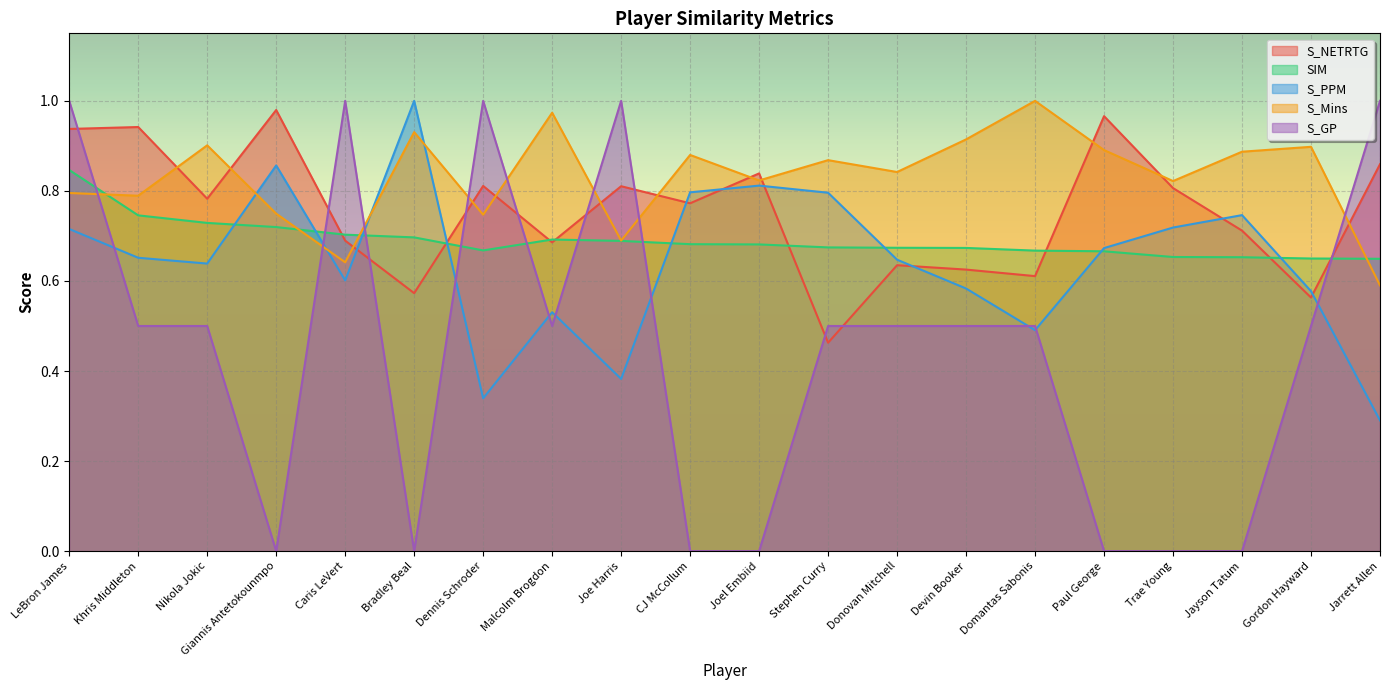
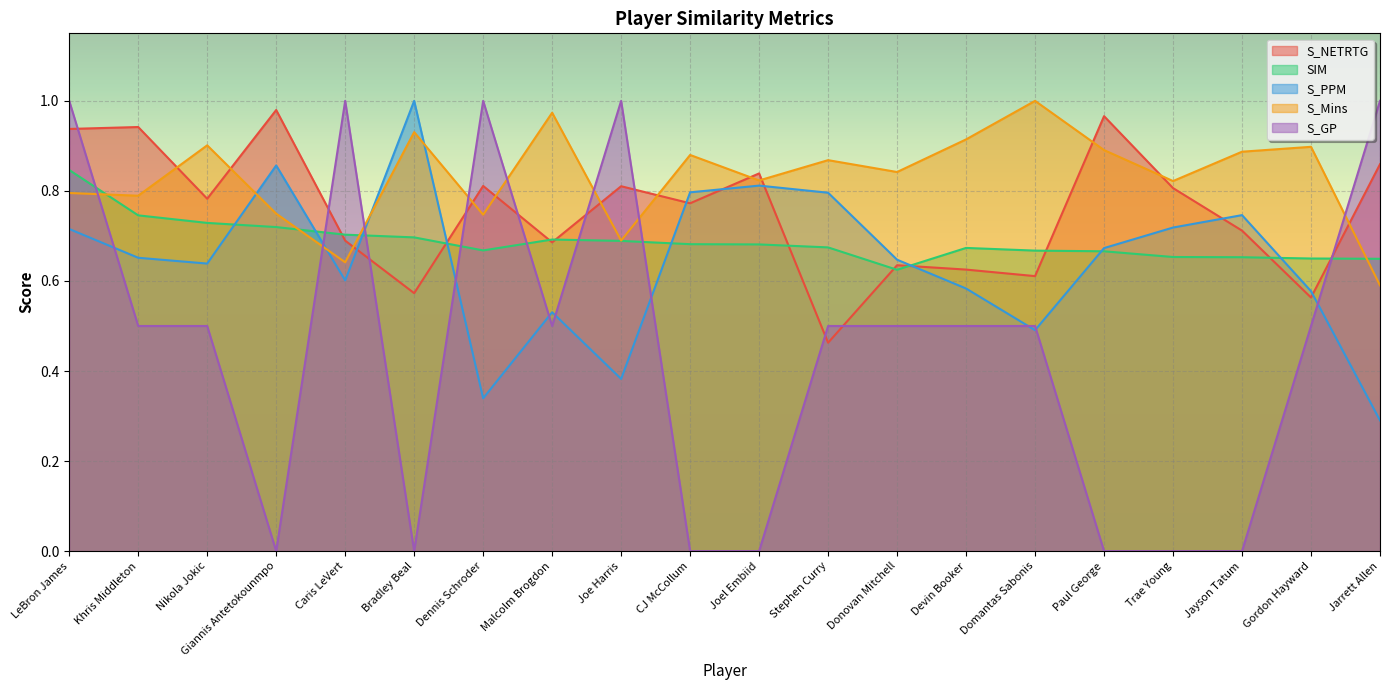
SIM, Donovan Mitchell: 0.67 -> 0.62
